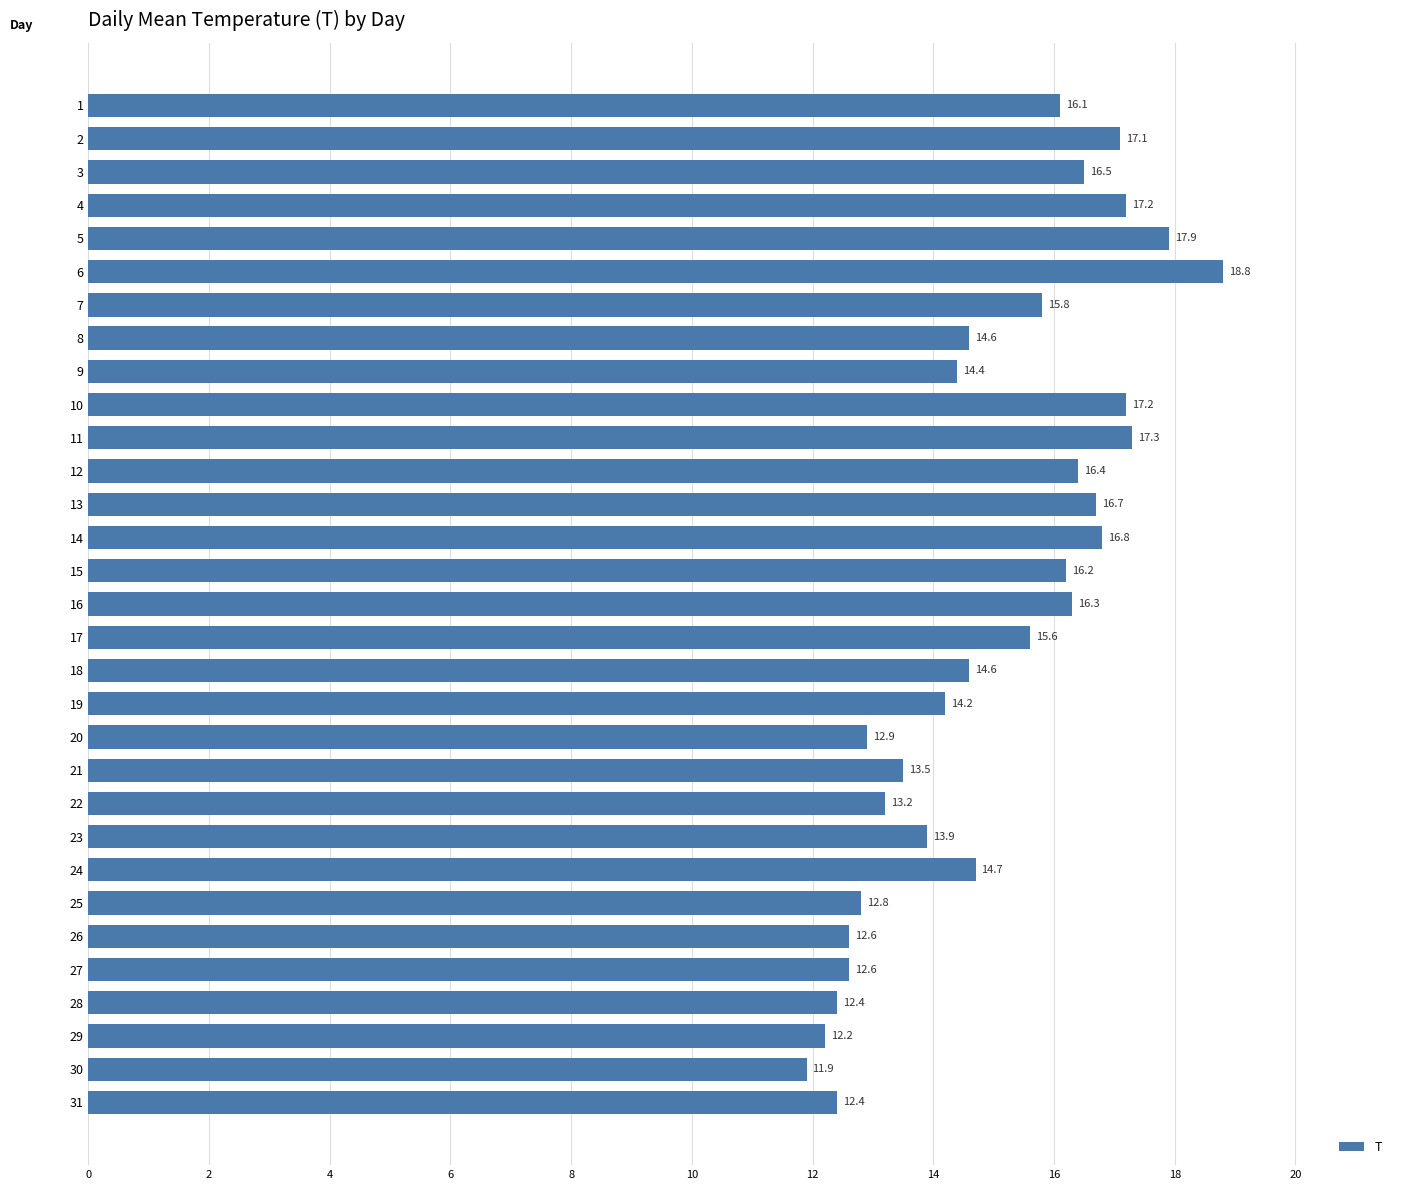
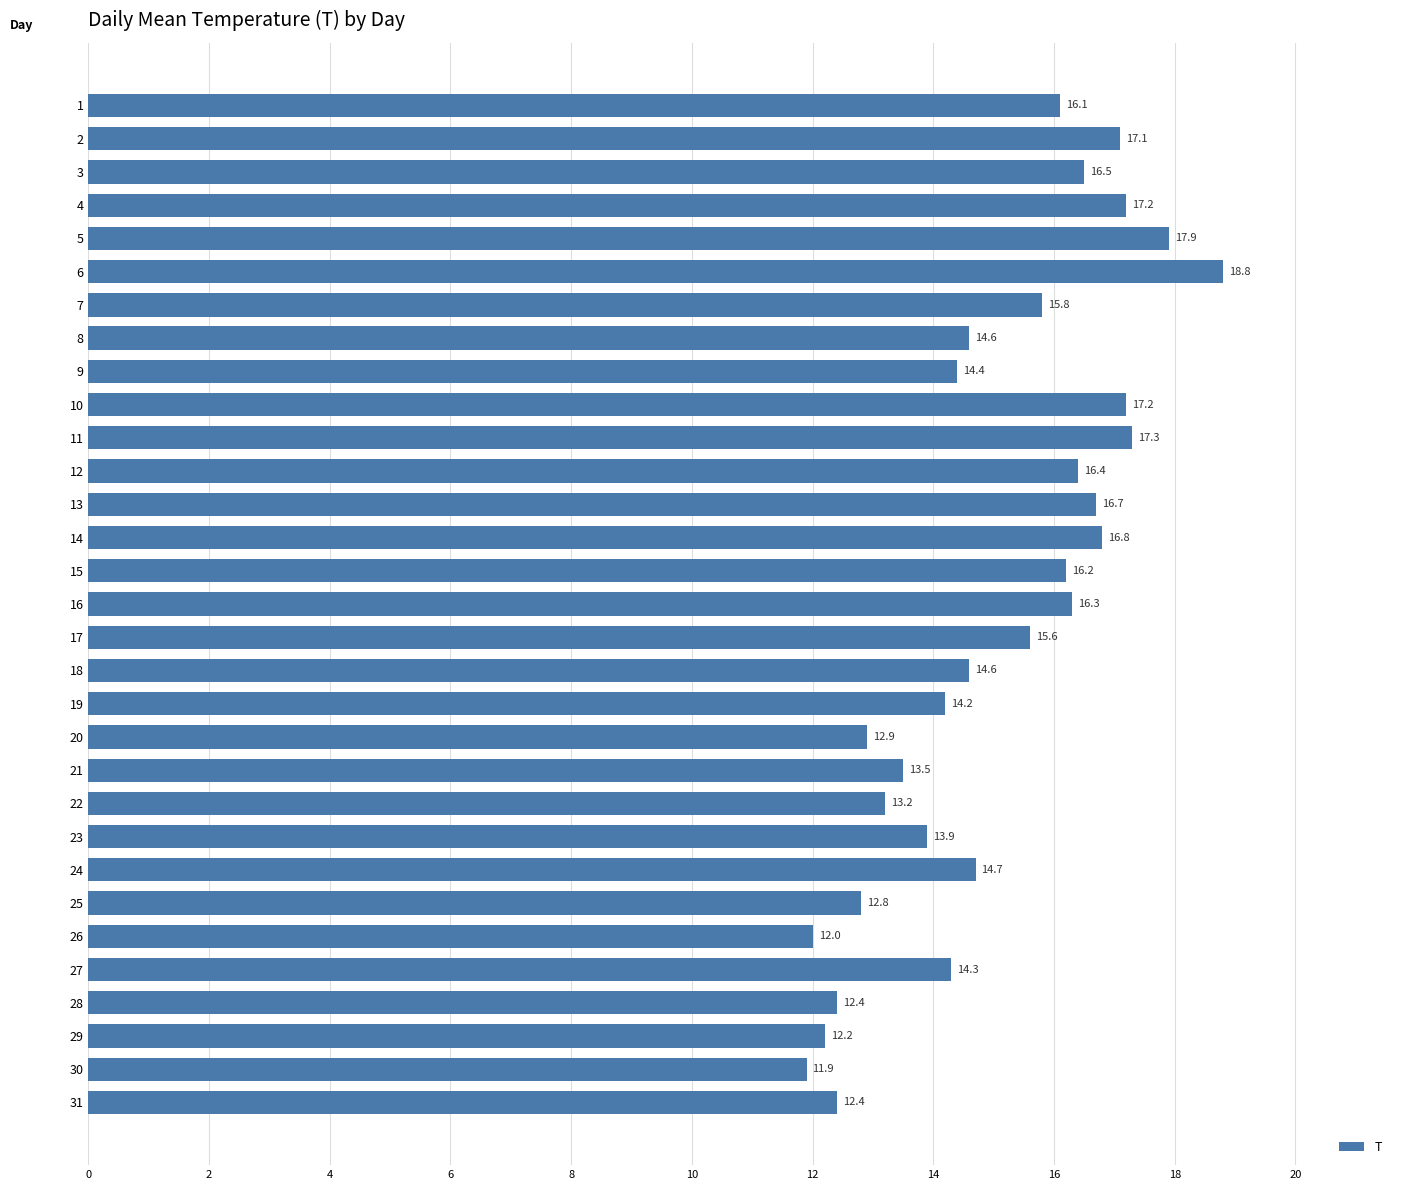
26: 12.6 -> 12.0
27: 12.6 -> 14.3
